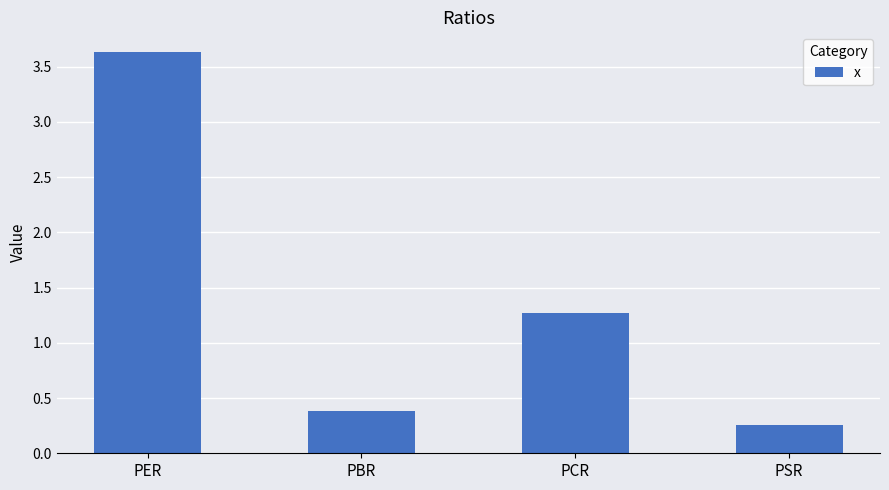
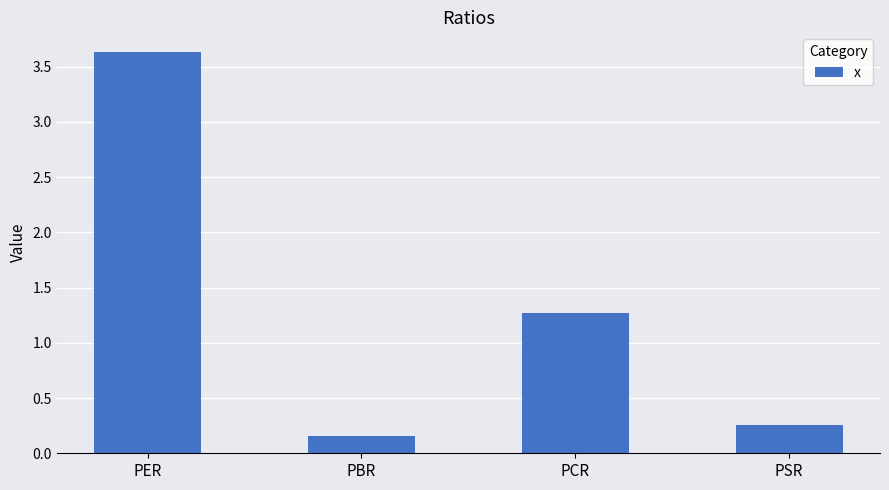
PBR: 0.38 -> 0.16
